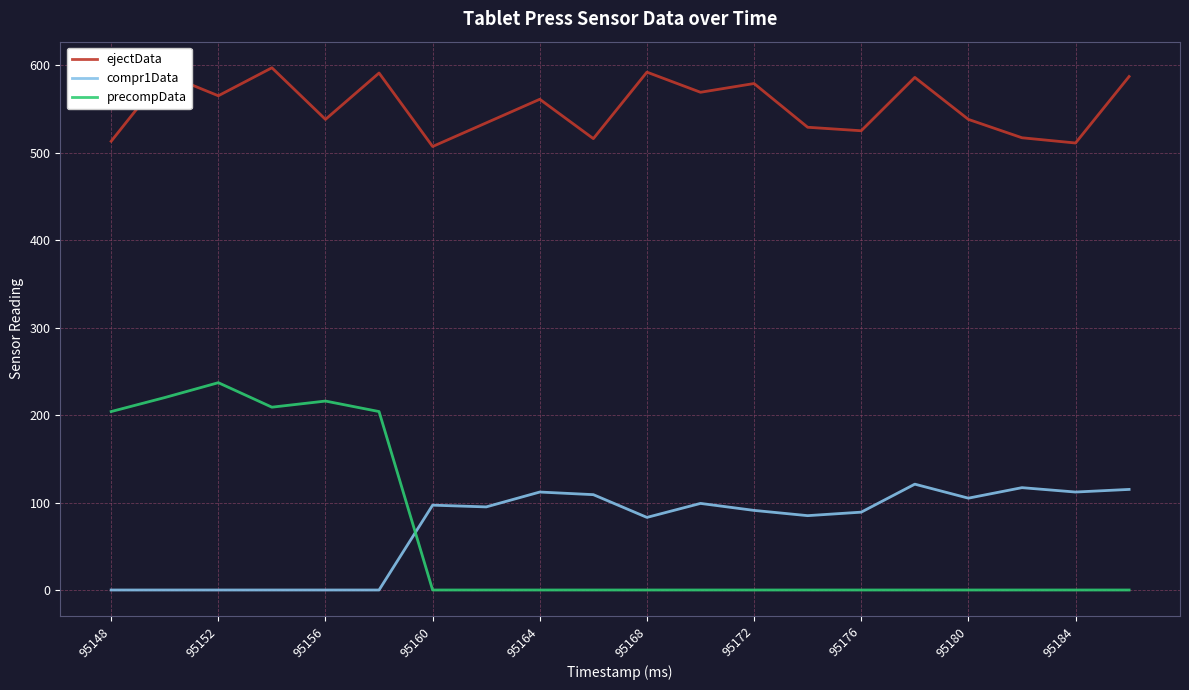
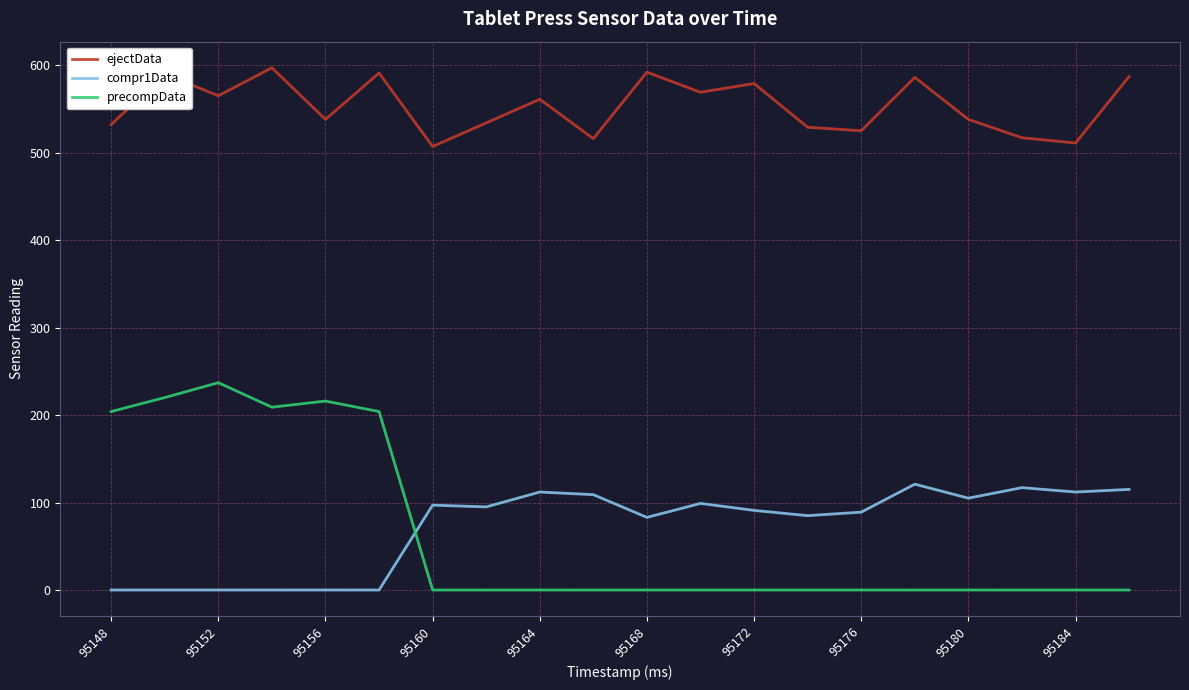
ejectData, 95148: 510 -> 530
